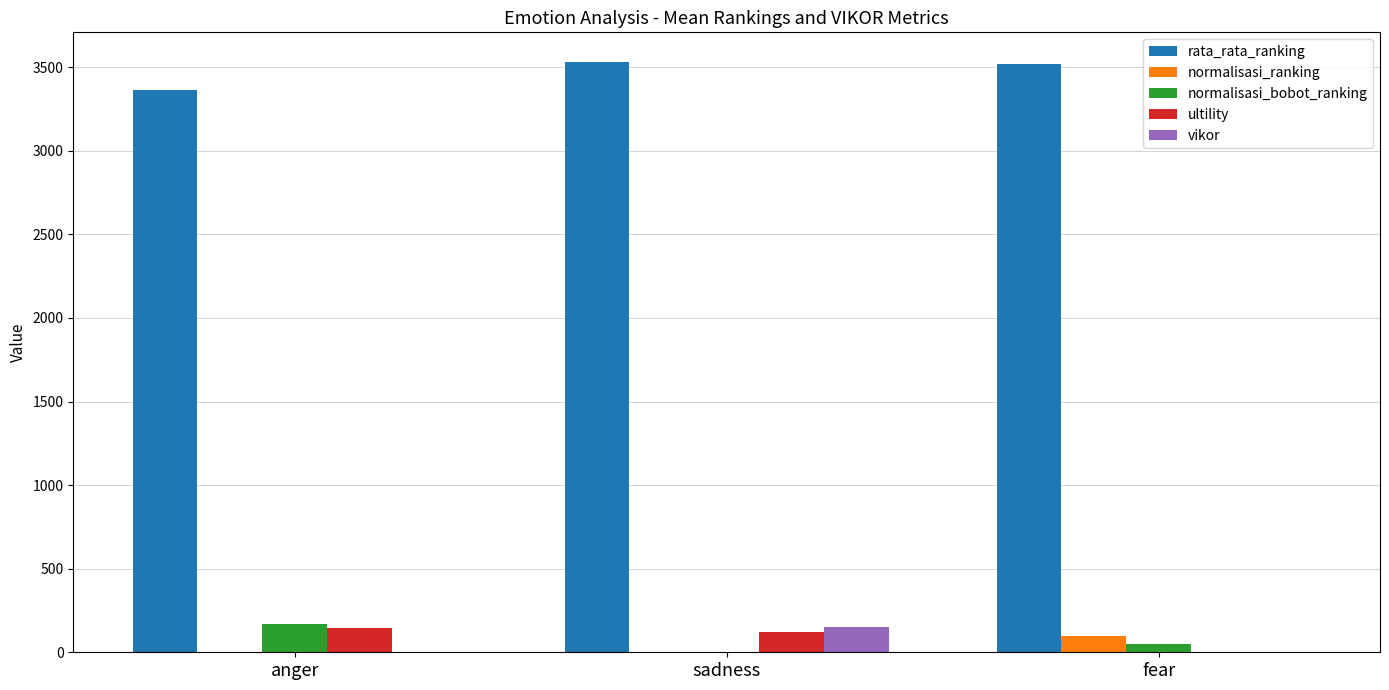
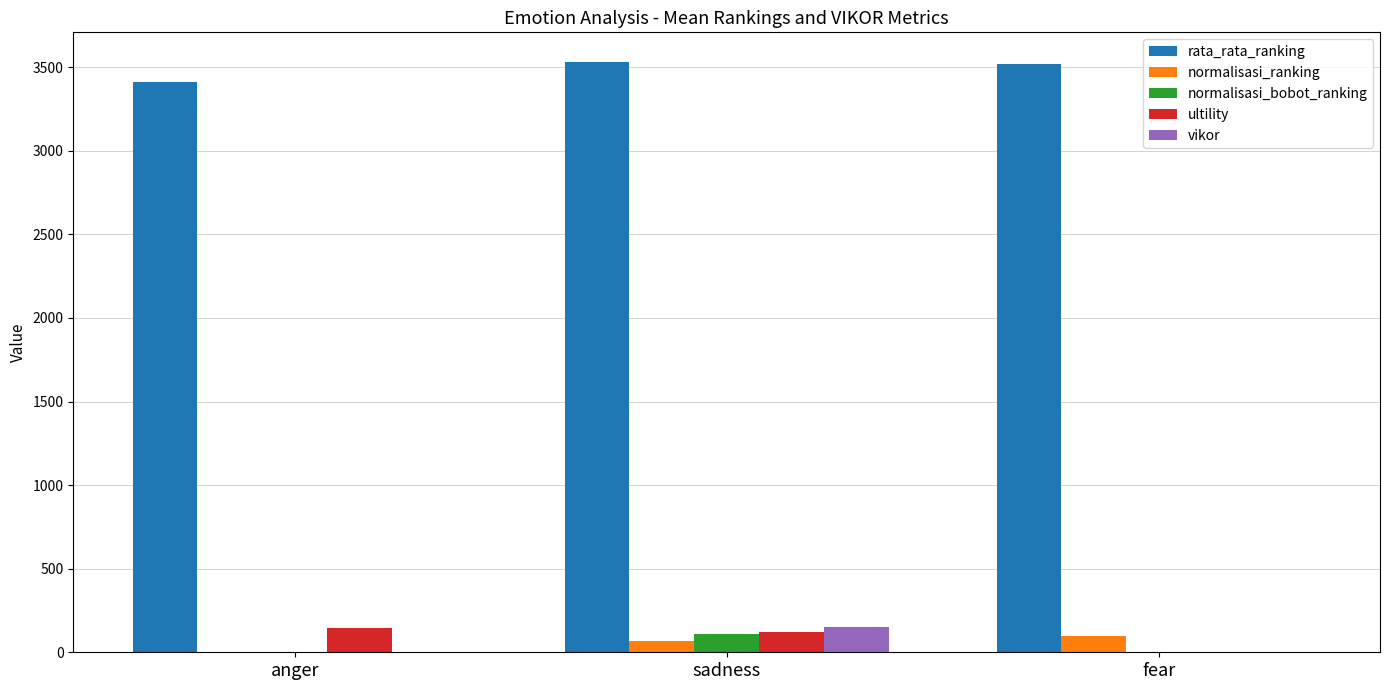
rata_rata_ranking, anger: 3360 -> 3410
normalisasi_bobot_ranking, anger: 170 -> 0
normalisasi_ranking, sadness: 0 -> 70
normalisasi_bobot_ranking, sadness: 0 -> 110
normalisasi_bobot_ranking, fear: 50 -> 0
